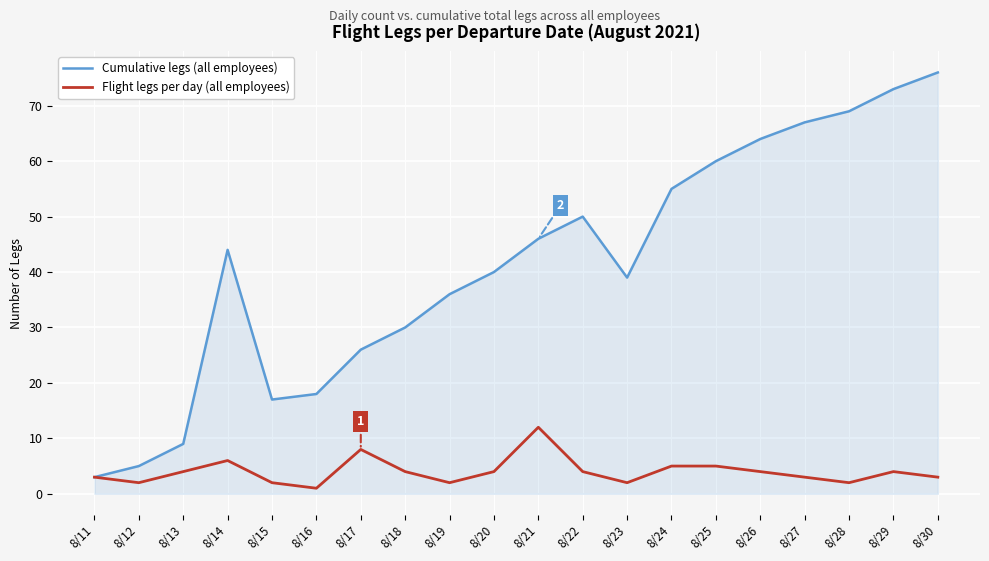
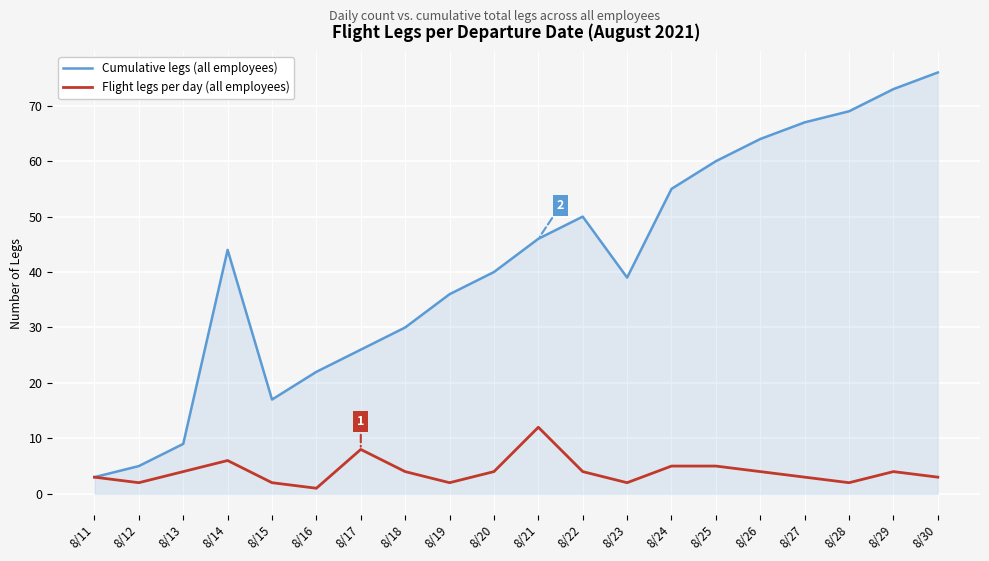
Cumulative legs (all employees), 8/16: 18 -> 22
